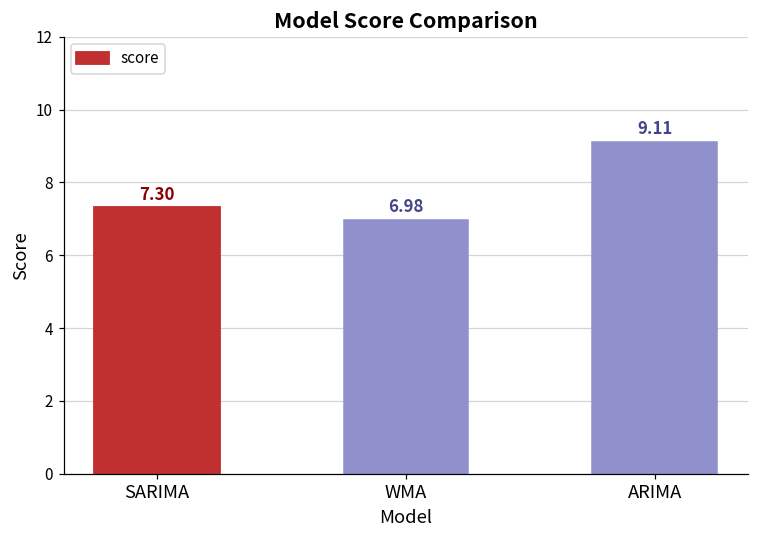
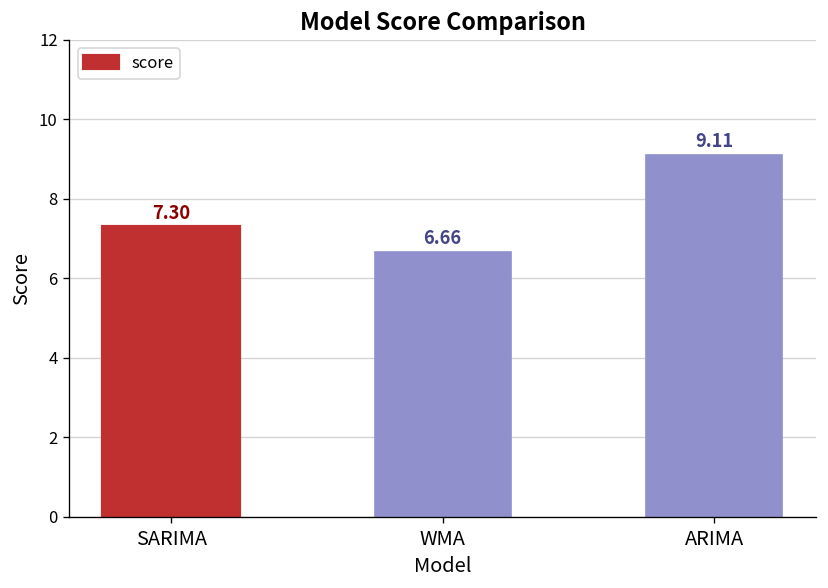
WMA: 6.98 -> 6.66
